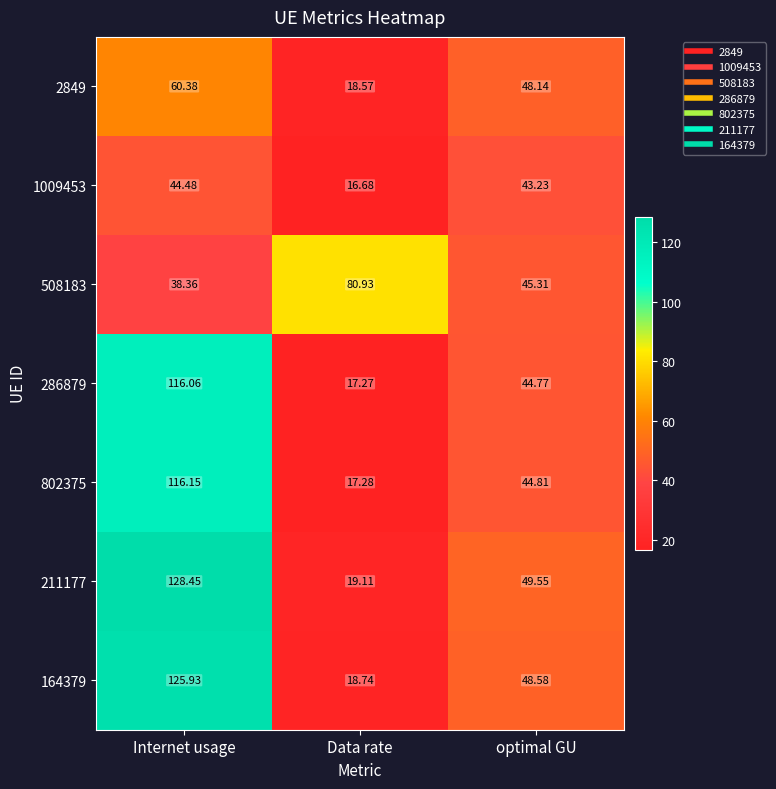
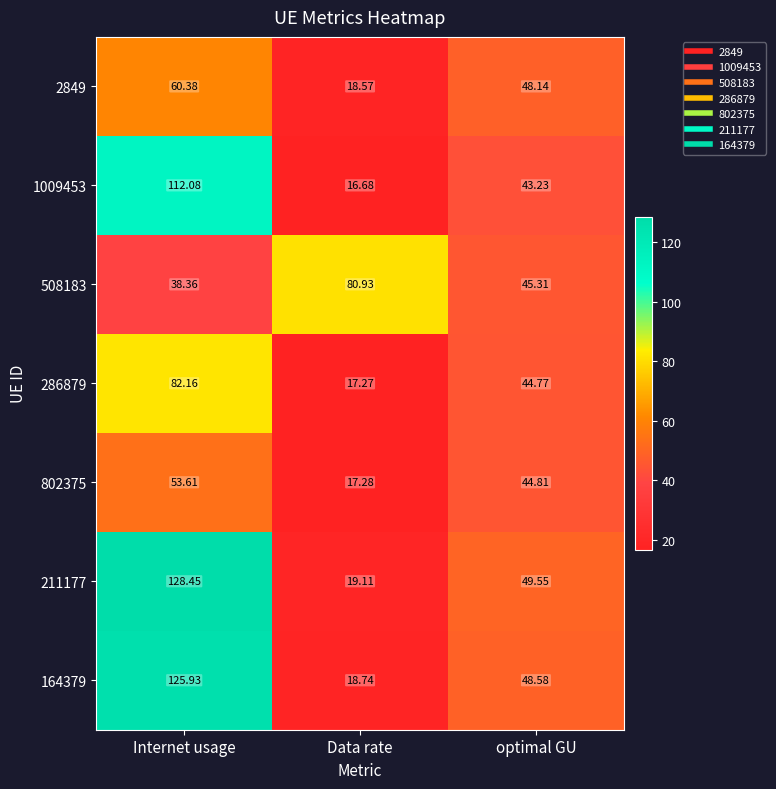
1009453, Internet usage: 44.48 -> 112.08
286879, Internet usage: 116.06 -> 82.16
802375, Internet usage: 116.15 -> 53.61
